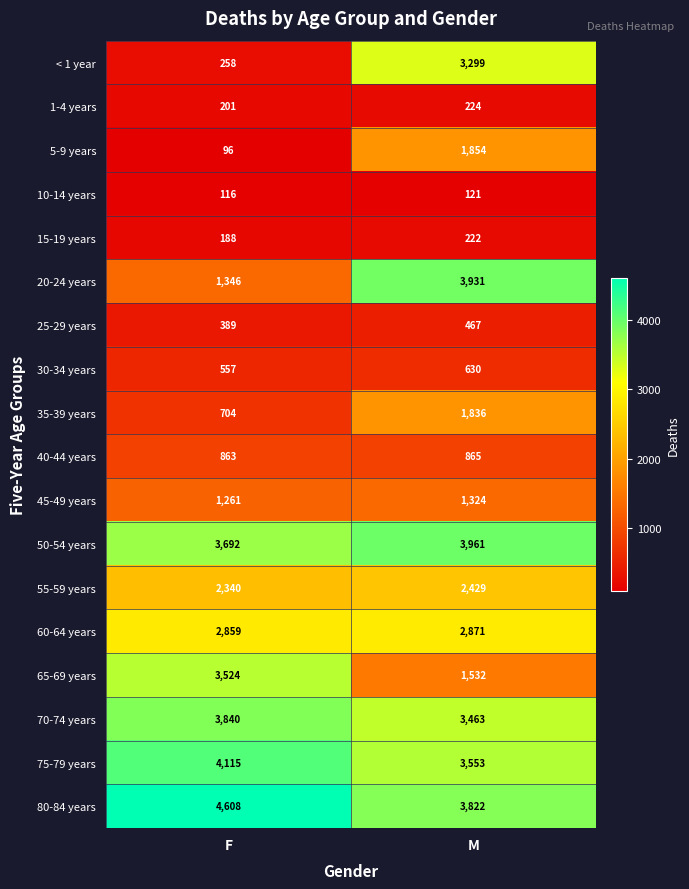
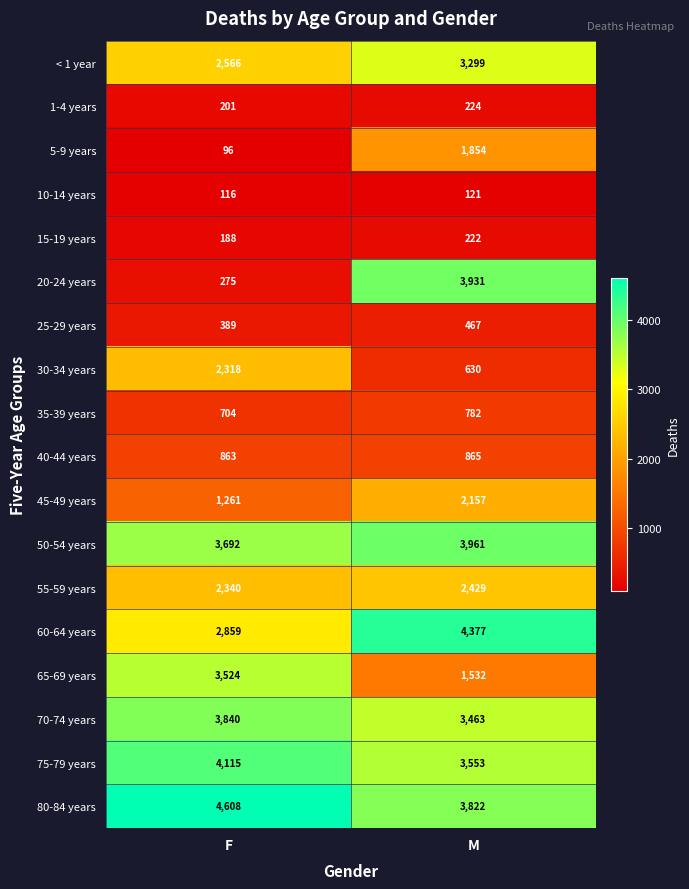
< 1 year, F: 258 -> 2,566
20-24 years, F: 1,346 -> 275
30-34 years, F: 557 -> 2,318
35-39 years, M: 1,836 -> 782
45-49 years, M: 1,324 -> 2,157
60-64 years, M: 2,871 -> 4,377
